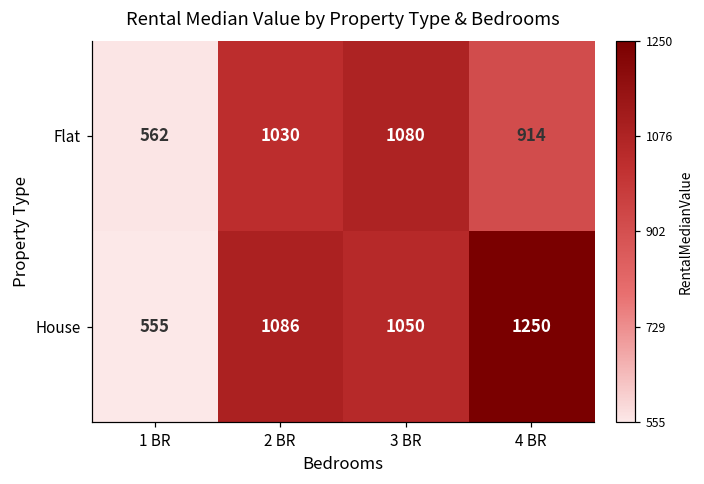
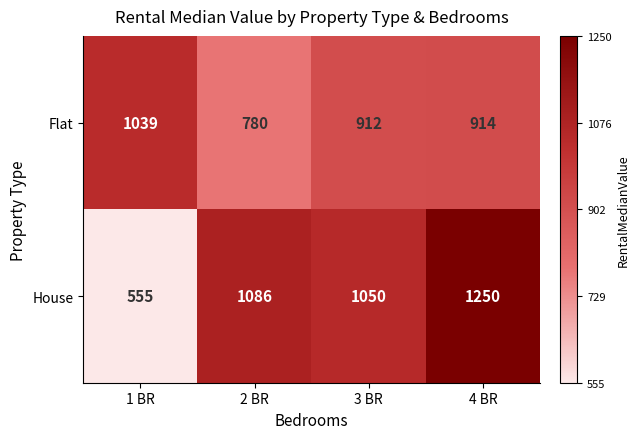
Flat, 1 BR: 562 -> 1039
Flat, 2 BR: 1030 -> 780
Flat, 3 BR: 1080 -> 912
